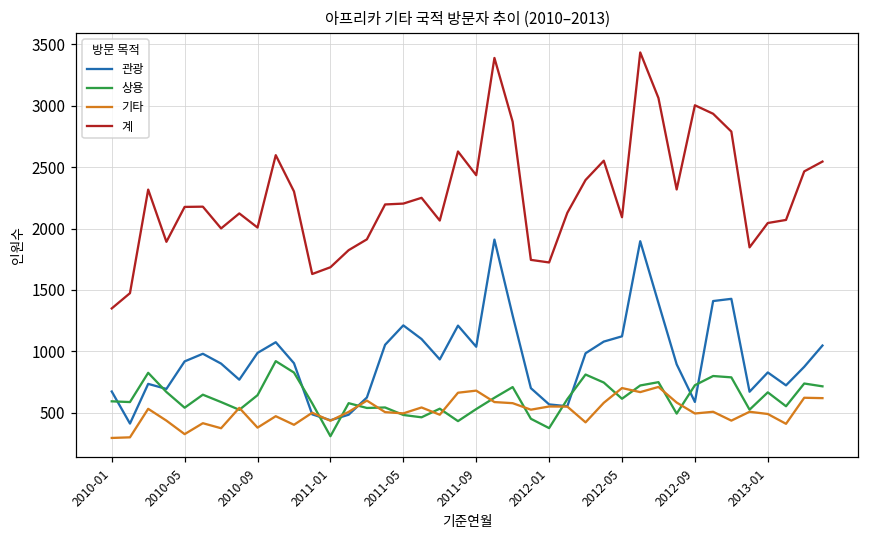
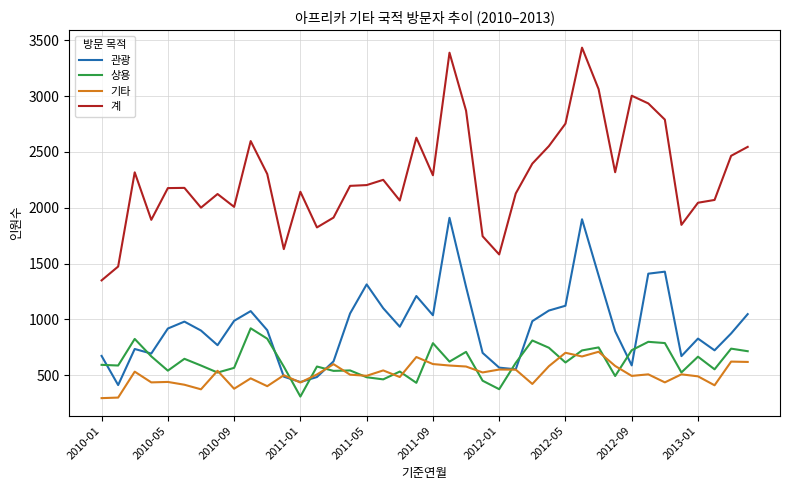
기타, 2010-05: 330 -> 440
상용, 2010-09: 640 -> 570
계, 2011-01: 1690 -> 2140
관광, 2011-05: 1210 -> 1310
상용, 2011-09: 530 -> 790
기타, 2011-09: 680 -> 600
계, 2011-09: 2430 -> 2290
계, 2012-01: 1720 -> 1580
계, 2012-05: 2090 -> 2750
